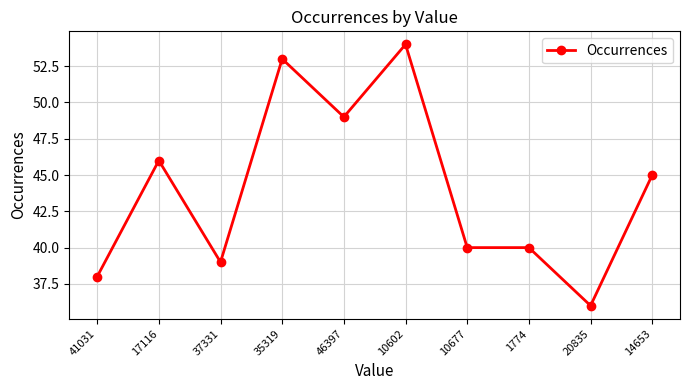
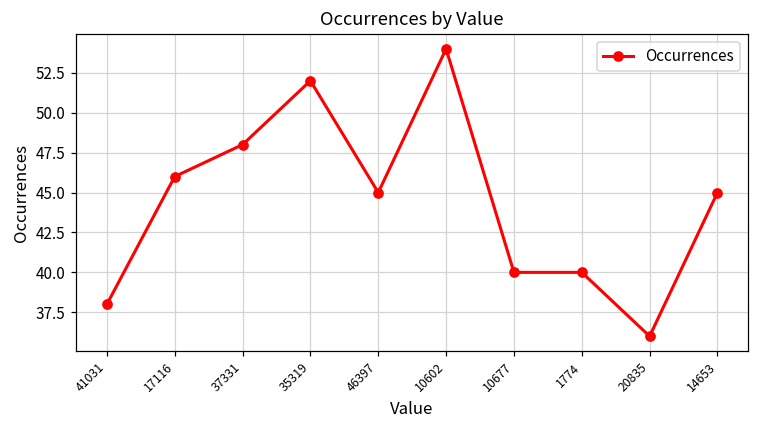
37331: 39 -> 48
35319: 53 -> 52
46397: 49 -> 45
